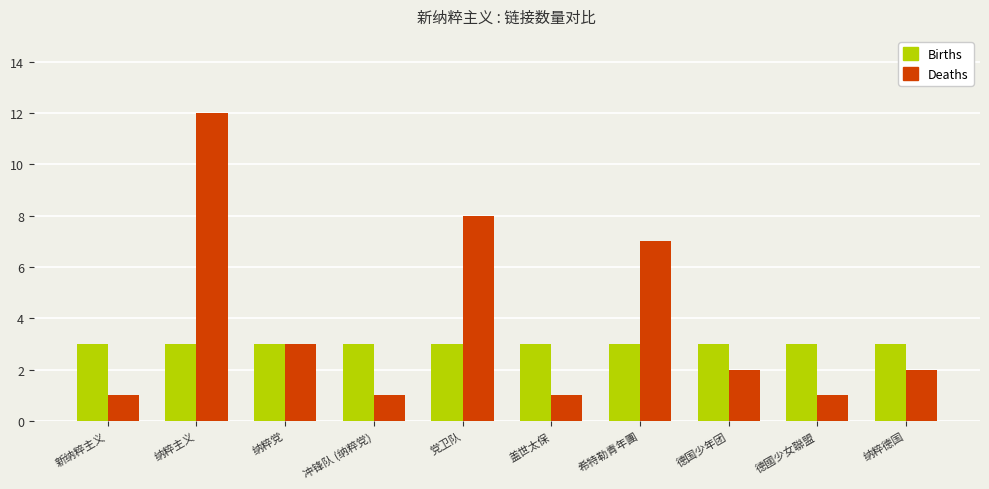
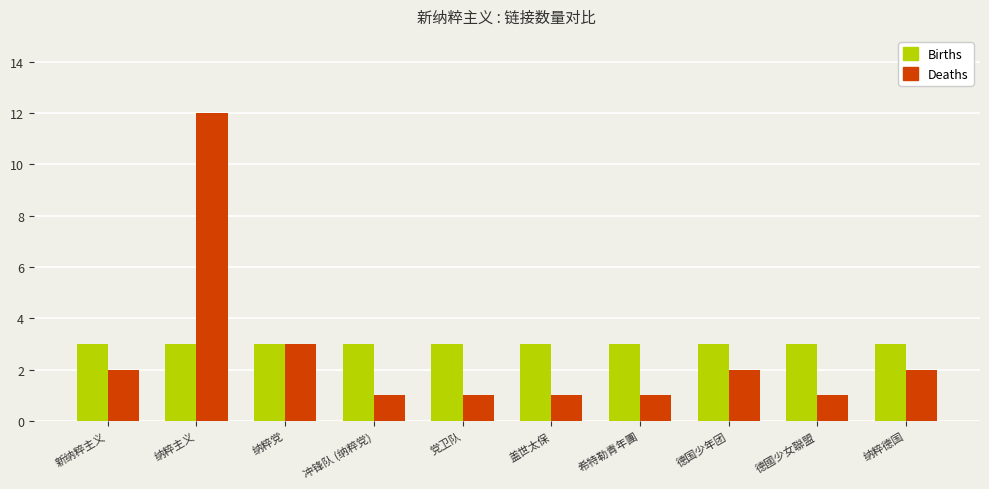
Deaths, 新纳粹主义: 1 -> 2
Deaths, 党卫队: 8 -> 1
Deaths, 希特勒青年團: 7 -> 1
